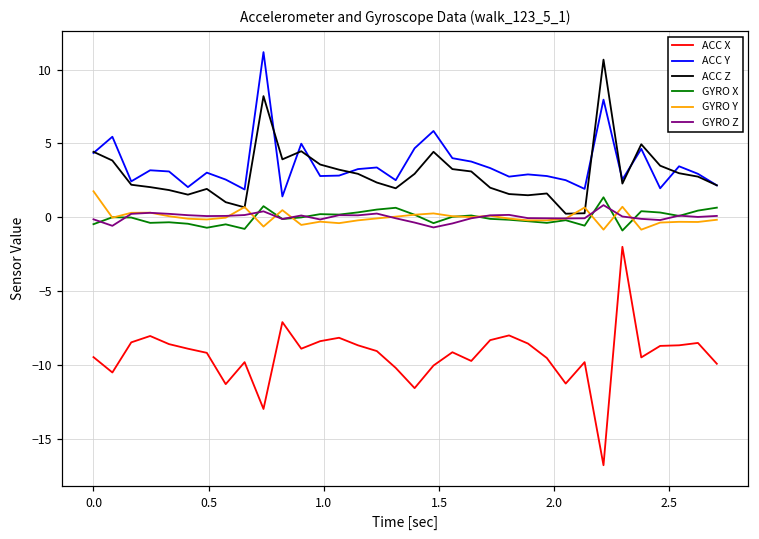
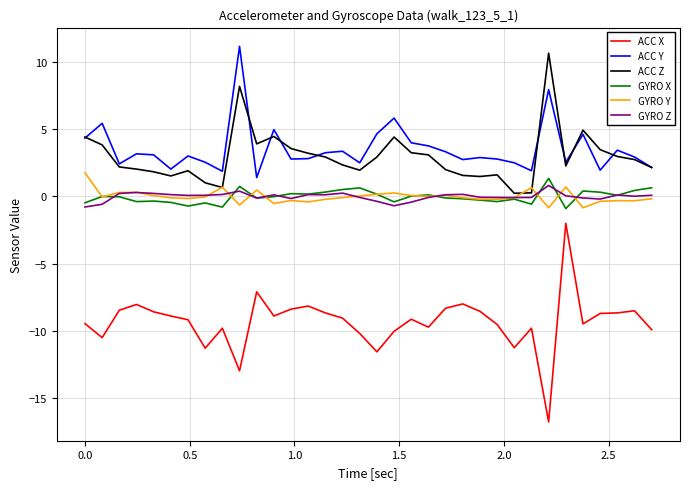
GYRO Z, 0.0: -0.1 -> -0.8
